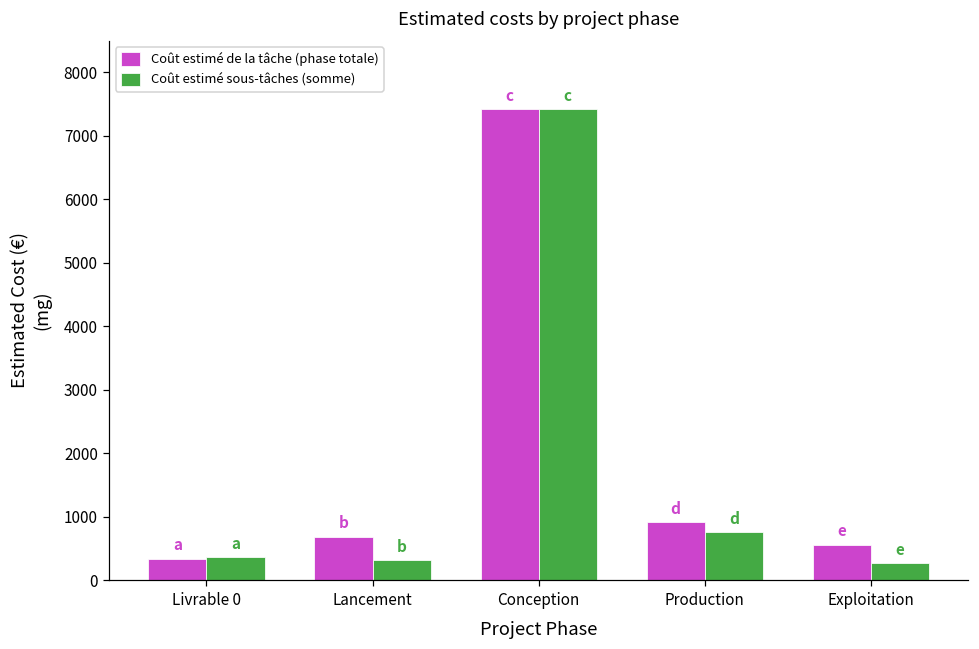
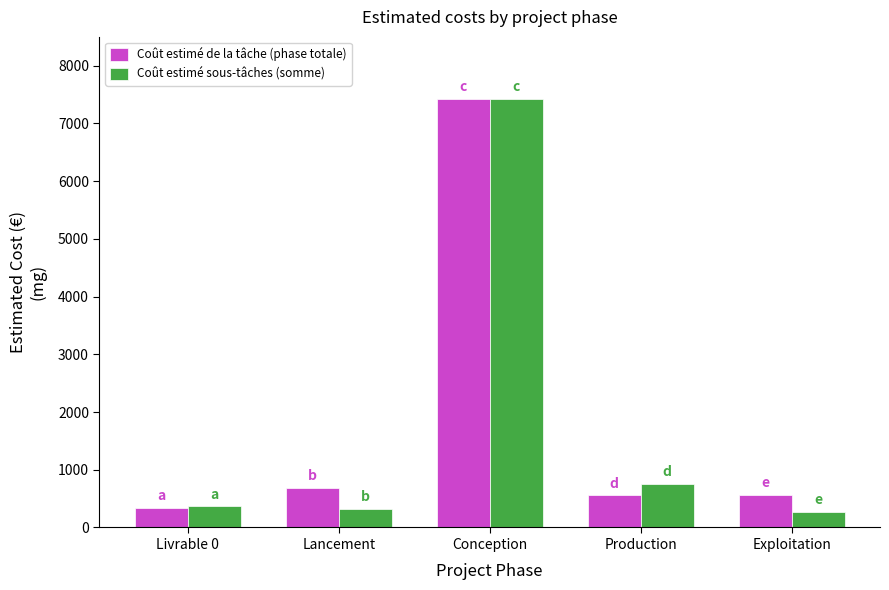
Coût estimé de la tâche (phase totale), Production: 900 -> 600
